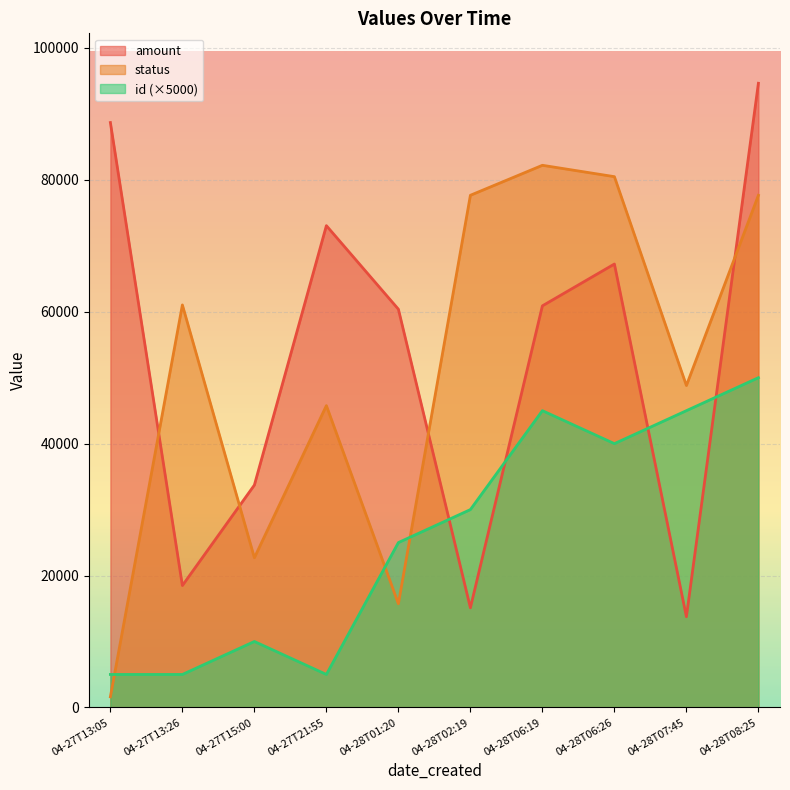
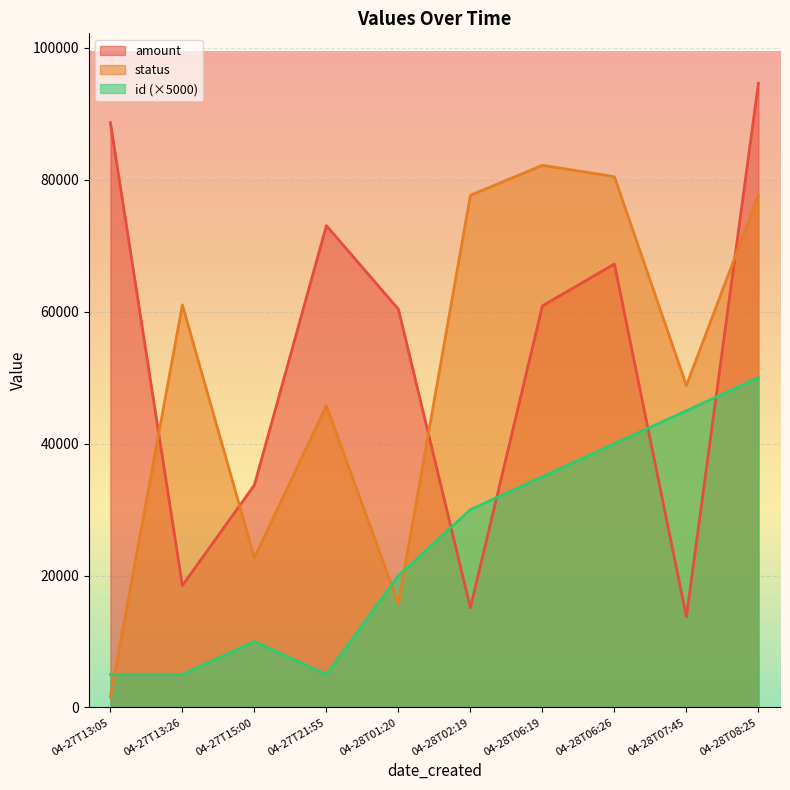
id (×5000), 04-28T01:20: 25000 -> 20000
id (×5000), 04-28T06:19: 45000 -> 35000
